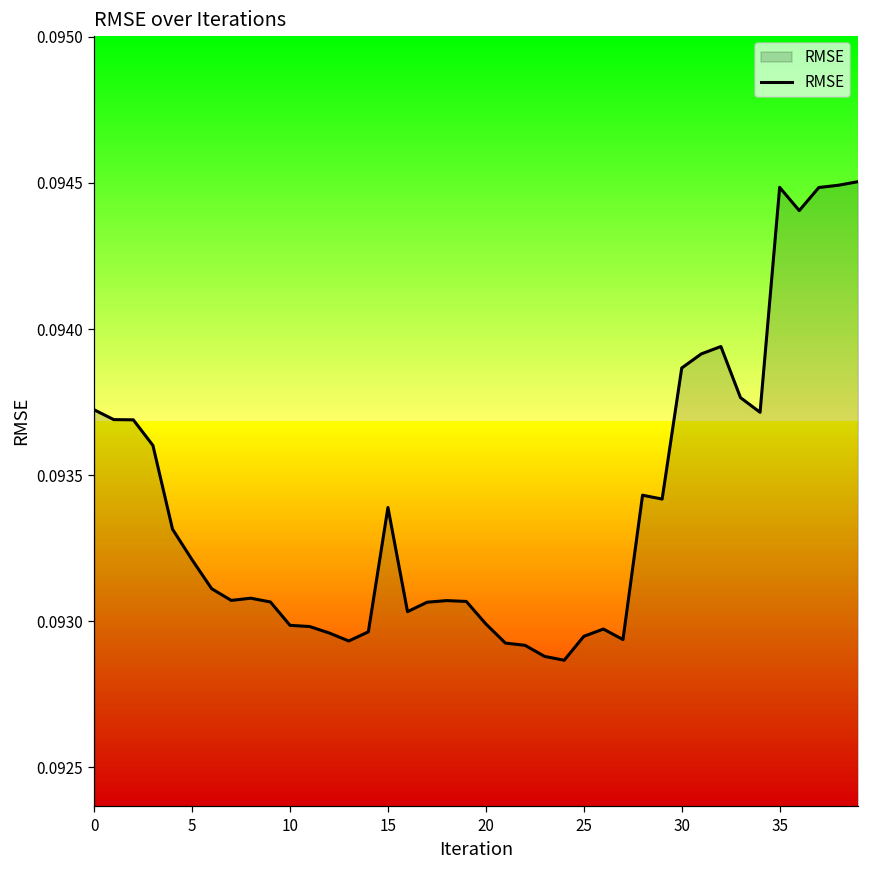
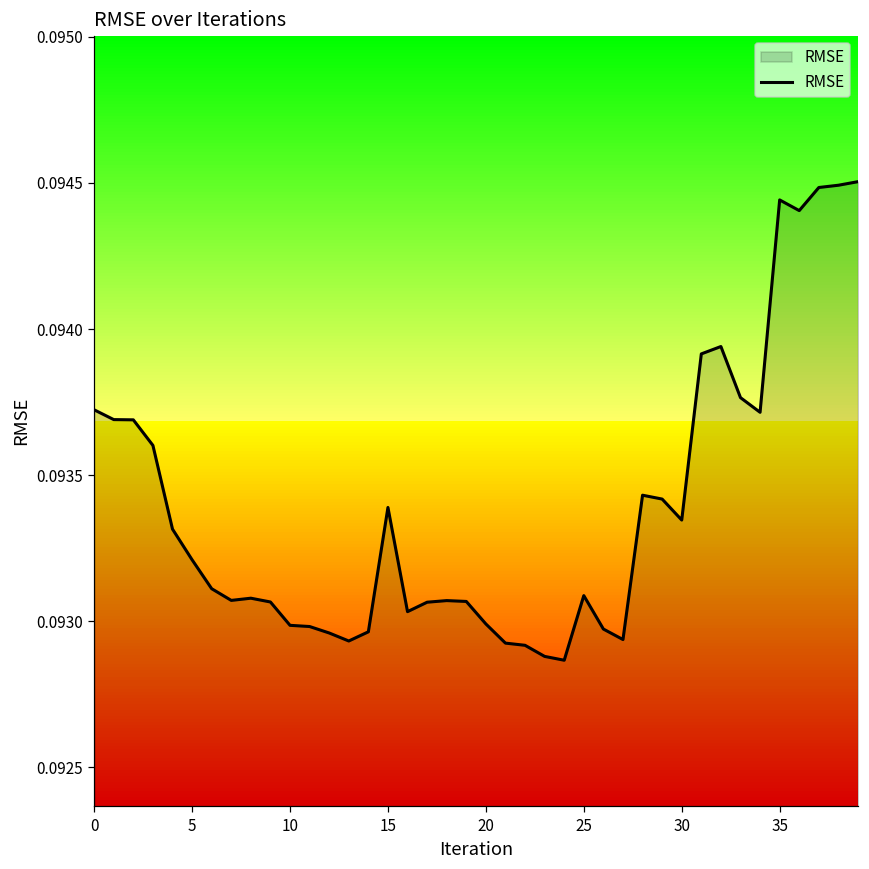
25: 0.09295 -> 0.09309
30: 0.09387 -> 0.09335
35: 0.09448 -> 0.09444
